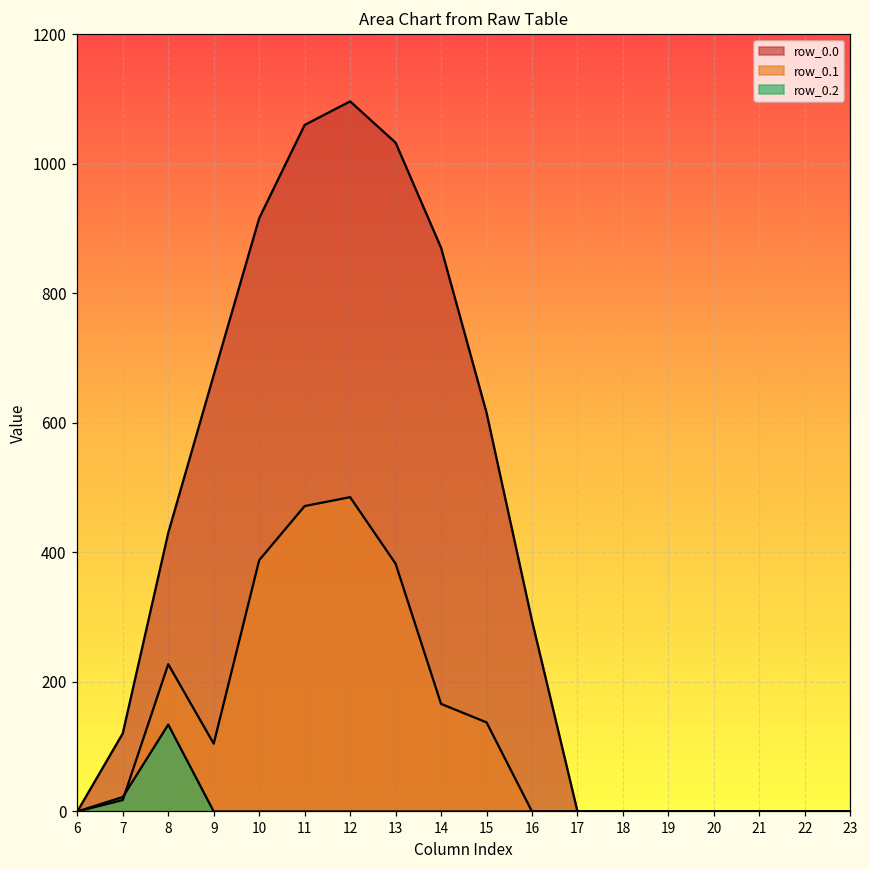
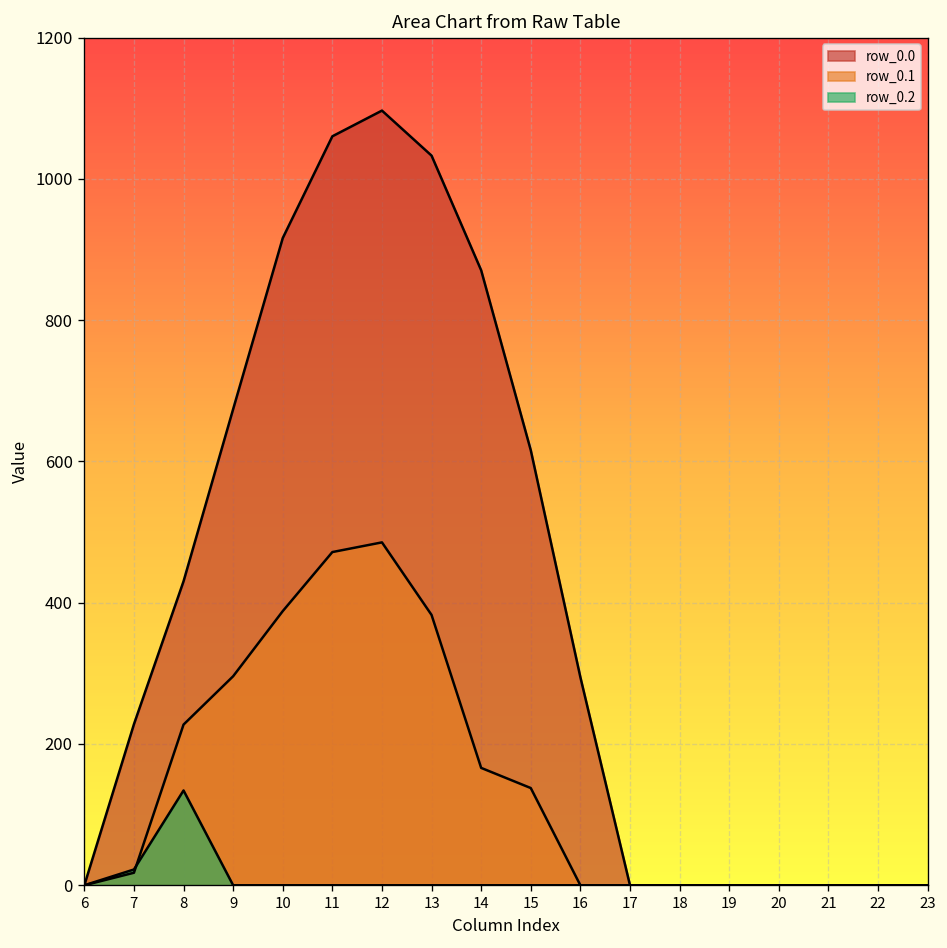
row_0.0, 7: 120 -> 230
row_0.1, 9: 100 -> 300
